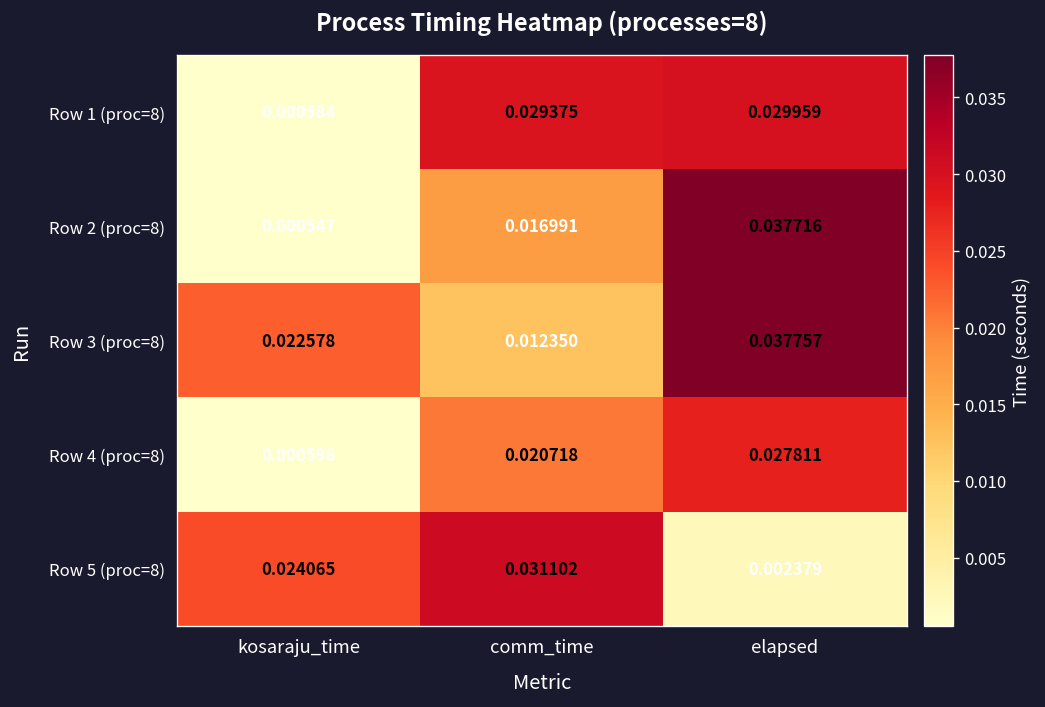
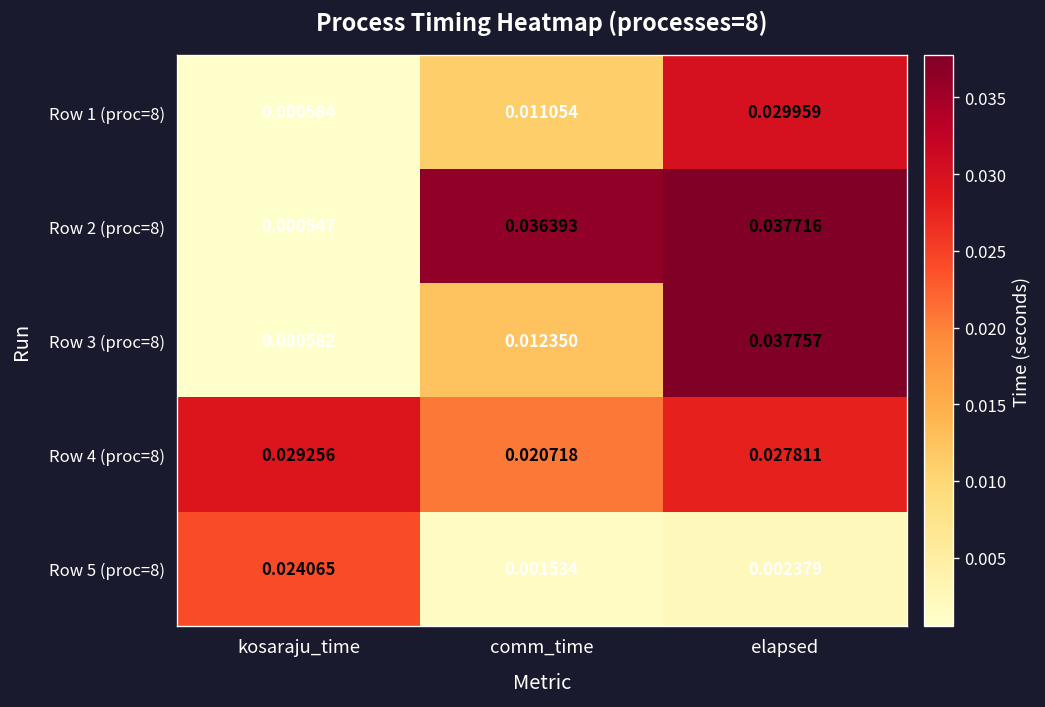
Row 1 (proc=8), comm_time: 0.029375 -> 0.011054
Row 2 (proc=8), comm_time: 0.016991 -> 0.036393
Row 3 (proc=8), kosaraju_time: 0.022578 -> 0.000582
Row 4 (proc=8), kosaraju_time: 0.000596 -> 0.029256
Row 5 (proc=8), comm_time: 0.031102 -> 0.001534
